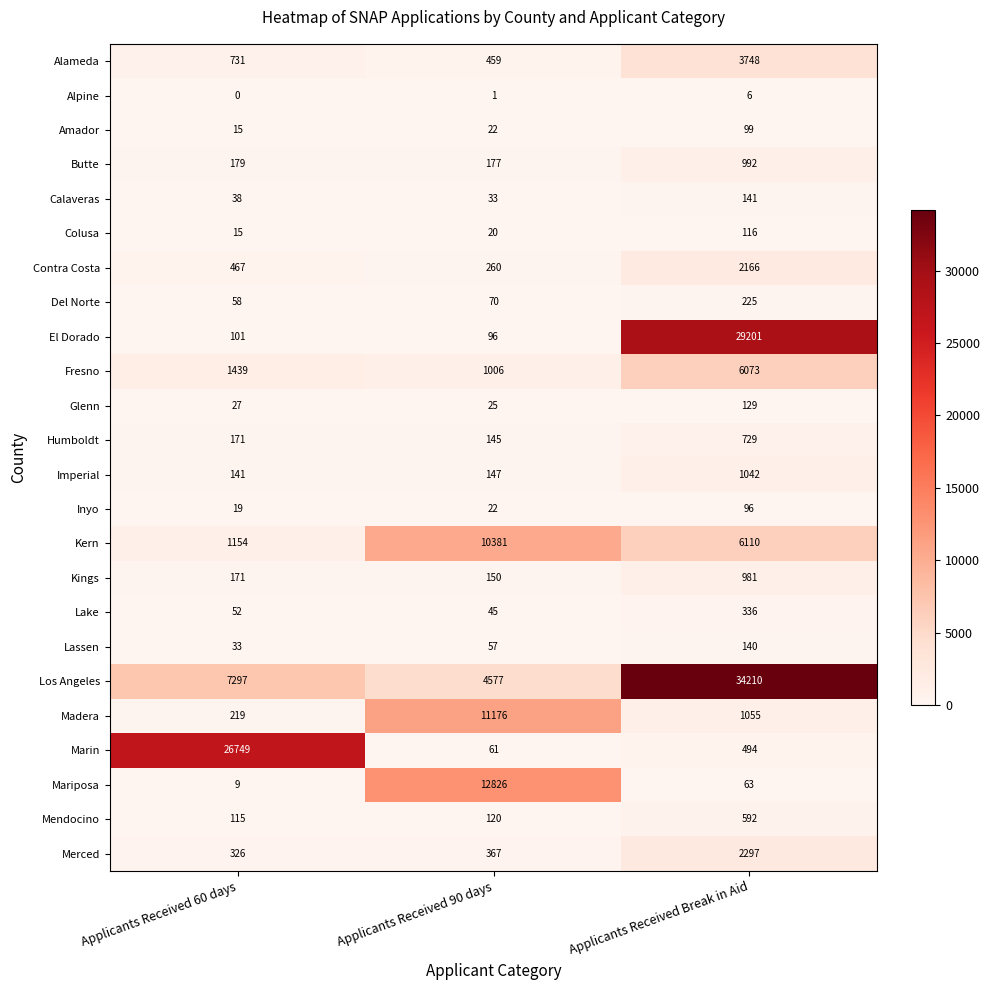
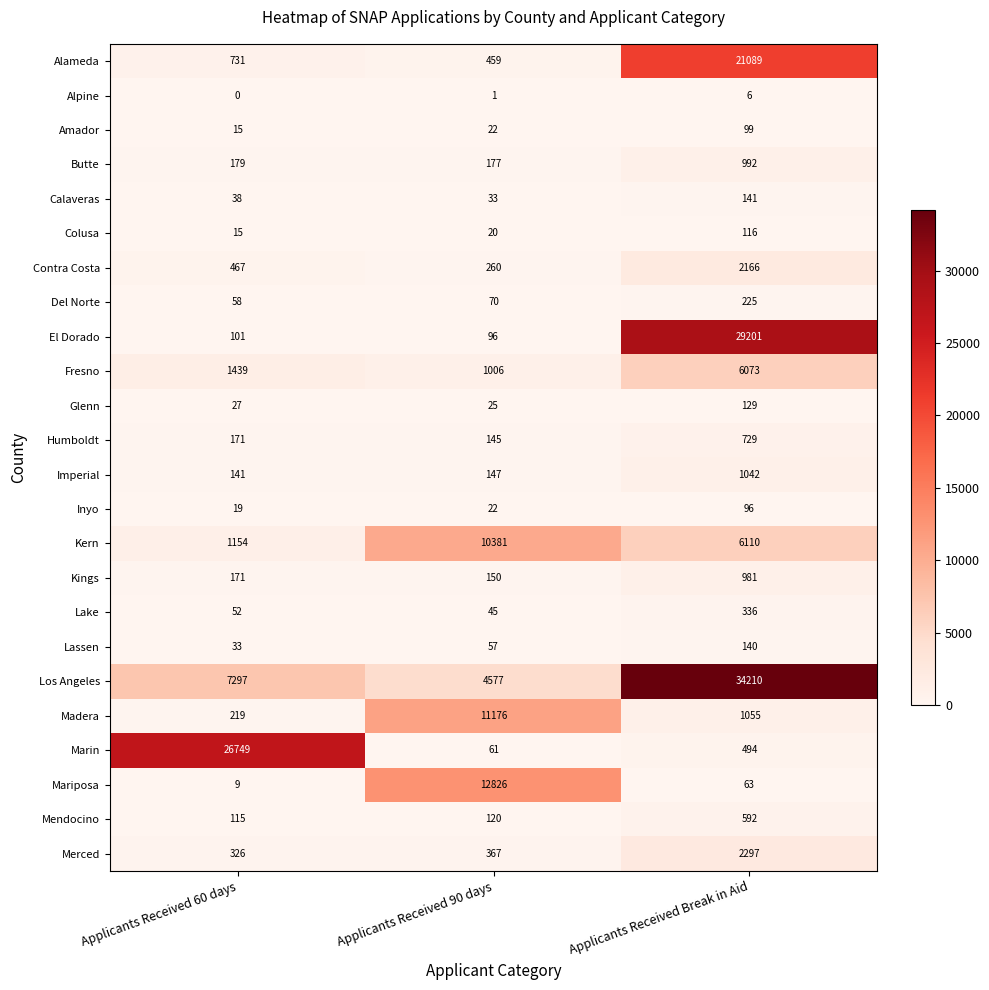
Alameda, Applicants Received Break in Aid: 3748 -> 21089
